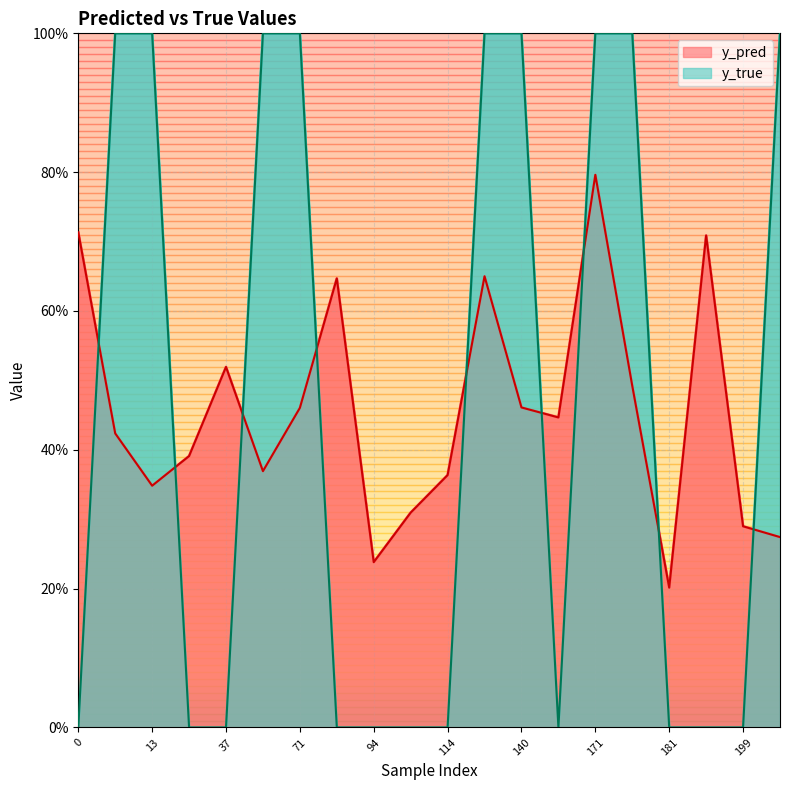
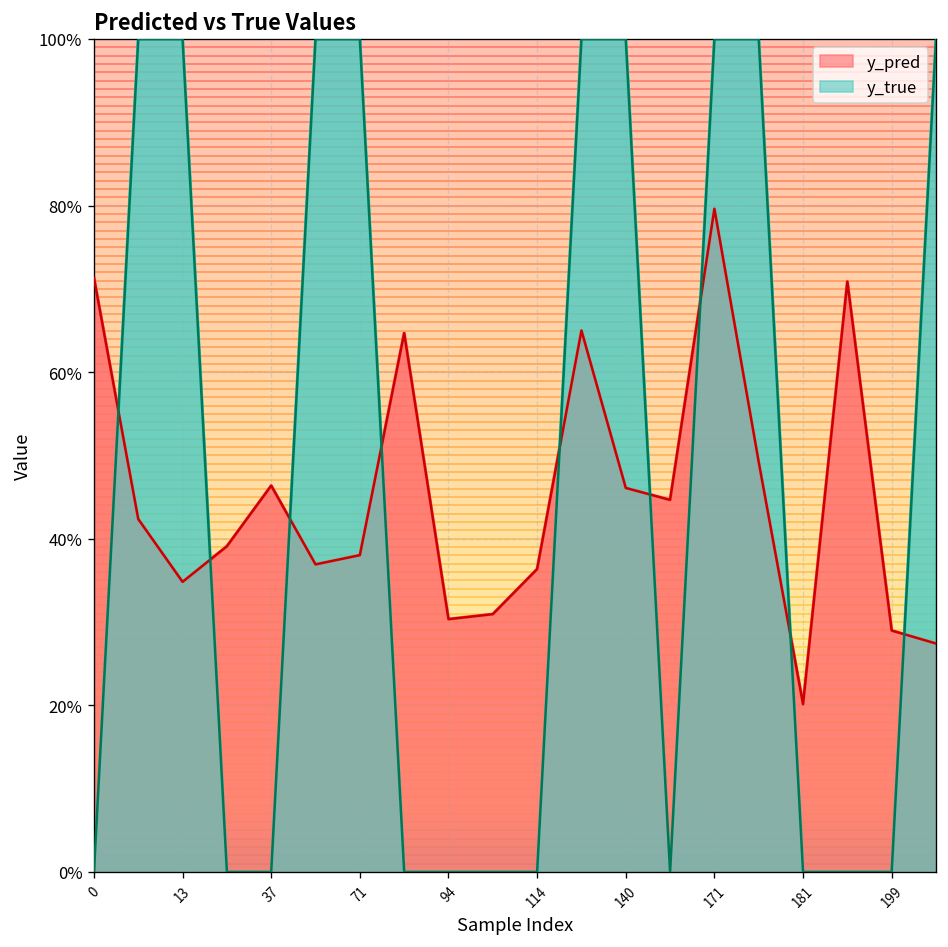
y_pred, 37: 52% -> 46%
y_pred, 71: 46% -> 38%
y_pred, 94: 24% -> 30%
